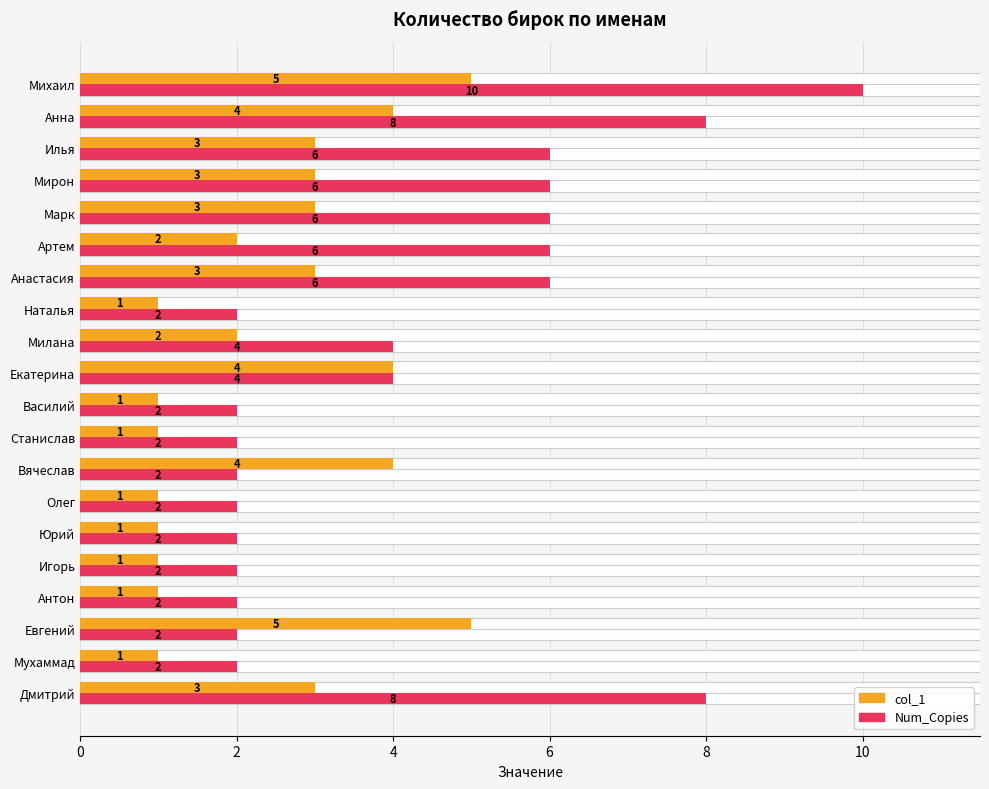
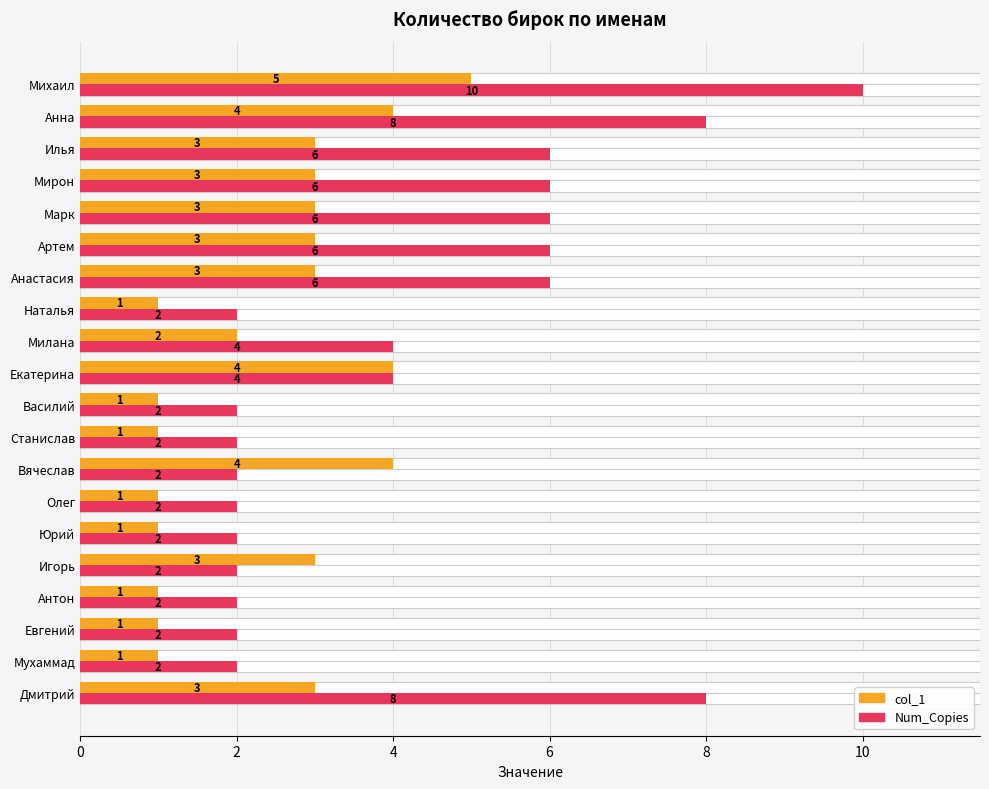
col_1, Артем: 2 -> 3
col_1, Игорь: 1 -> 3
col_1, Евгений: 5 -> 1
